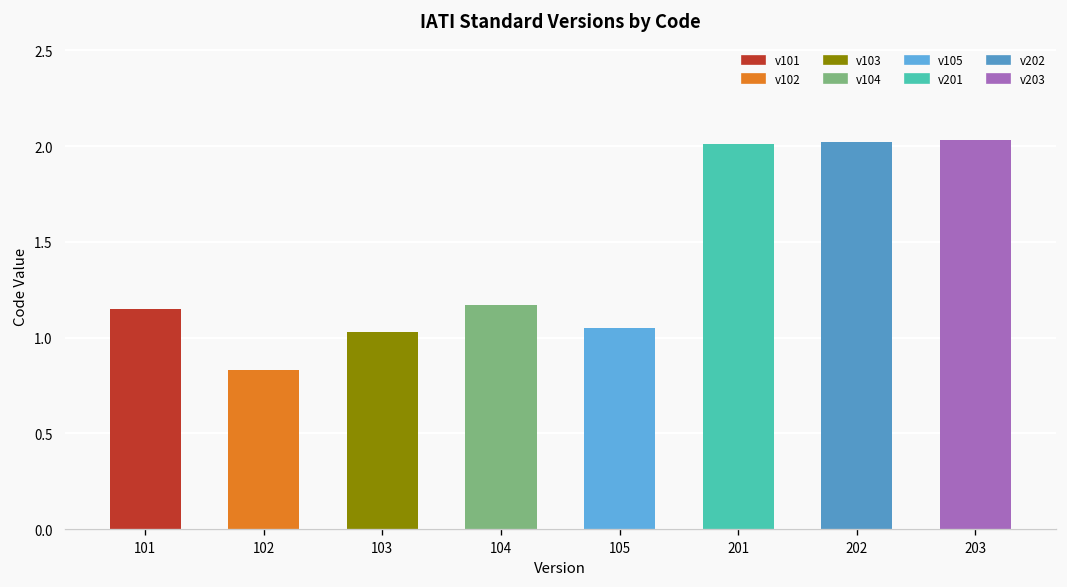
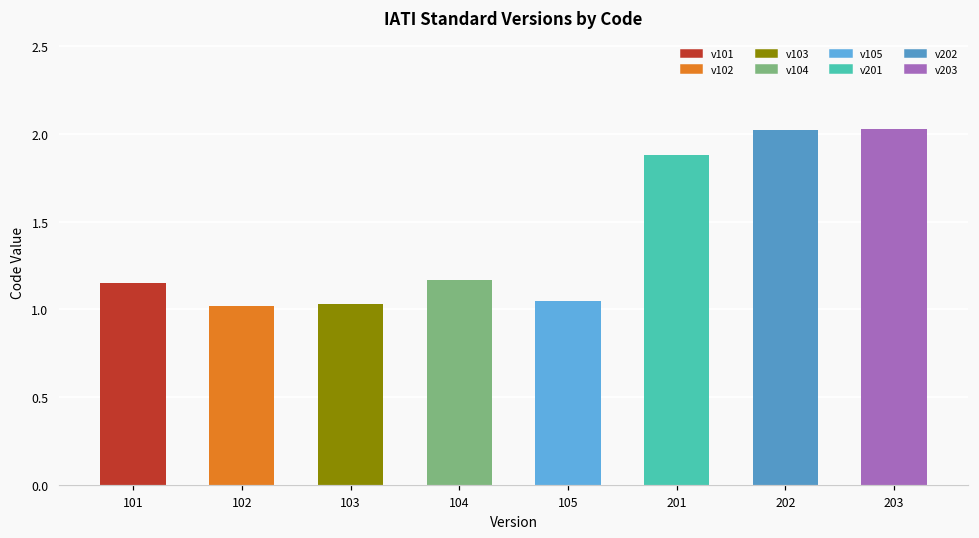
102: 0.83 -> 1.02
201: 2.01 -> 1.88
